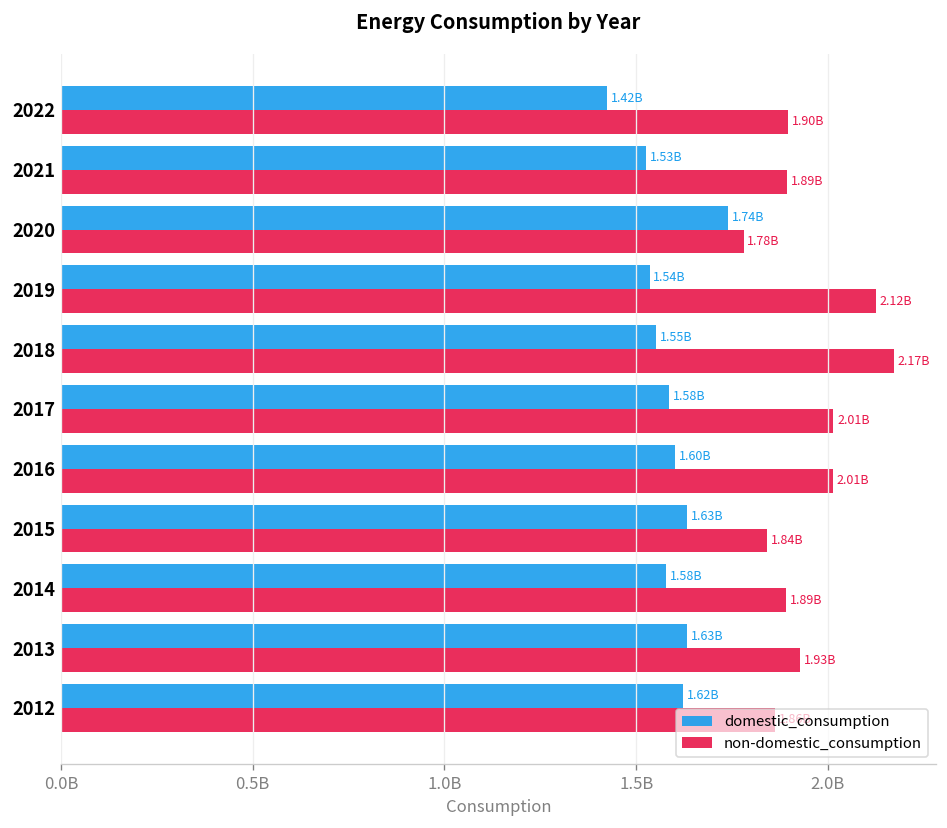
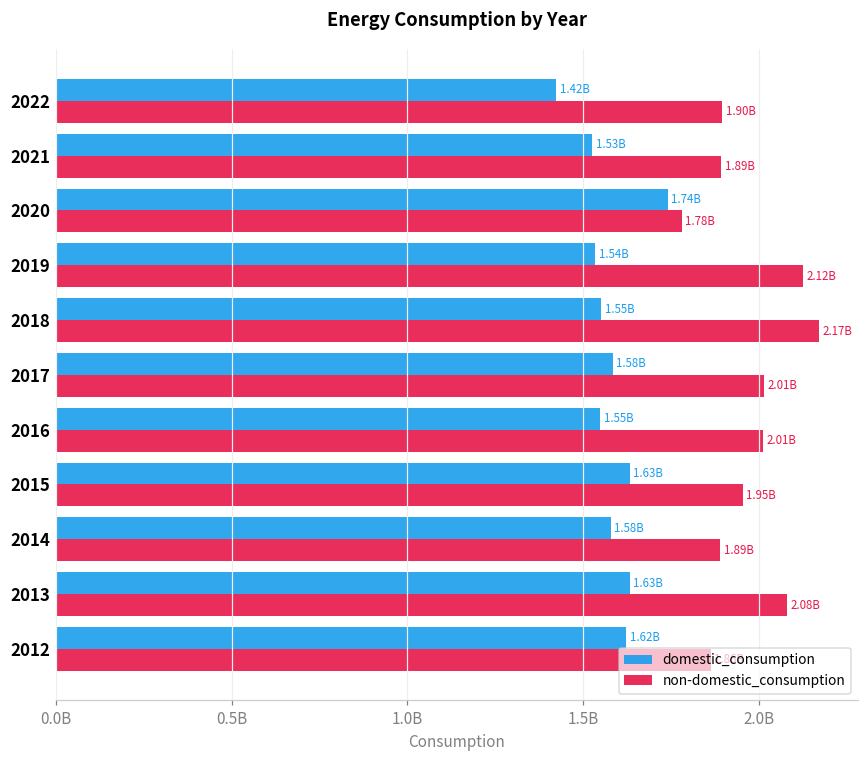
domestic_consumption, 2016: 1.60B -> 1.55B
non-domestic_consumption, 2015: 1.84B -> 1.95B
non-domestic_consumption, 2013: 1.93B -> 2.08B
